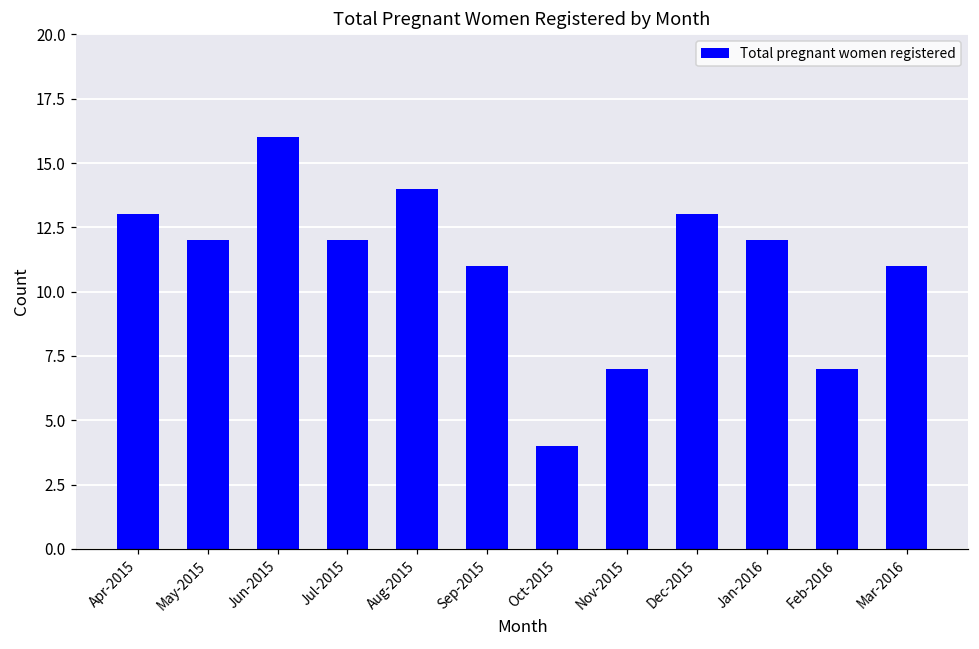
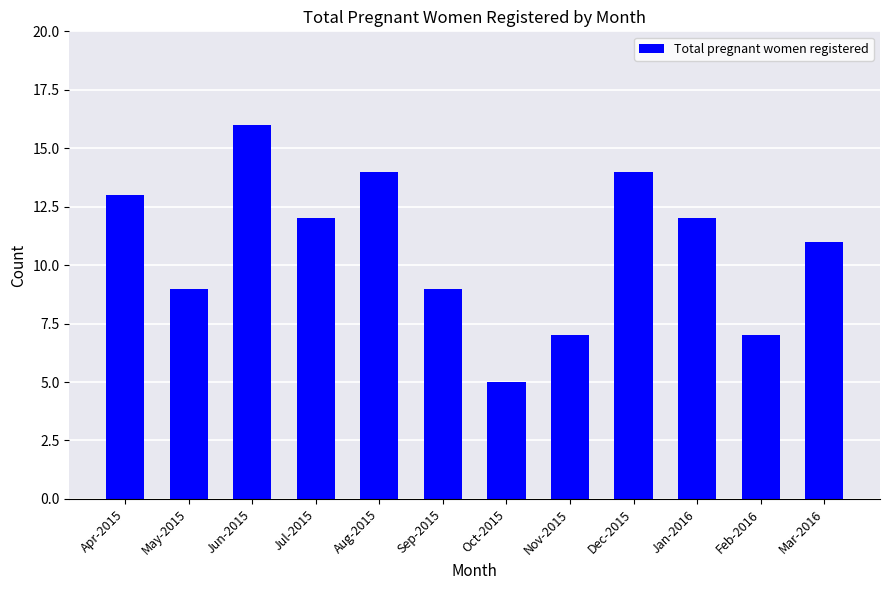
May-2015: 12 -> 9
Sep-2015: 11 -> 9
Oct-2015: 4 -> 5
Dec-2015: 13 -> 14
